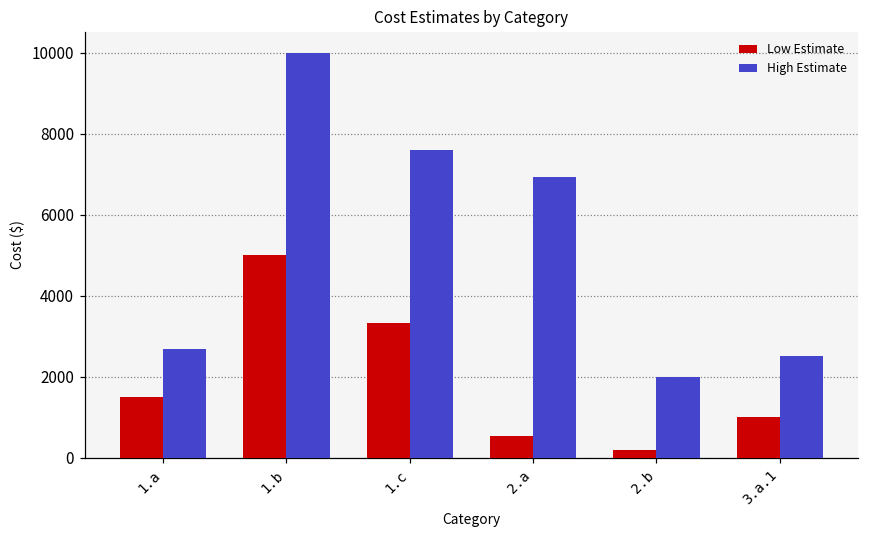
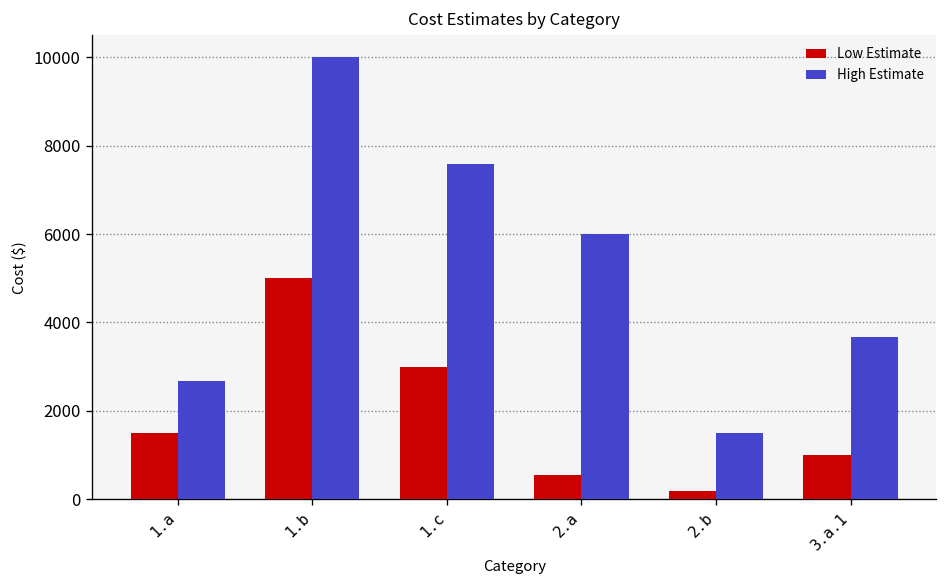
Low Estimate, 1.c: 3300 -> 3000
High Estimate, 2.a: 6900 -> 6000
High Estimate, 2.b: 2000 -> 1500
High Estimate, 3.a.1: 2500 -> 3700
